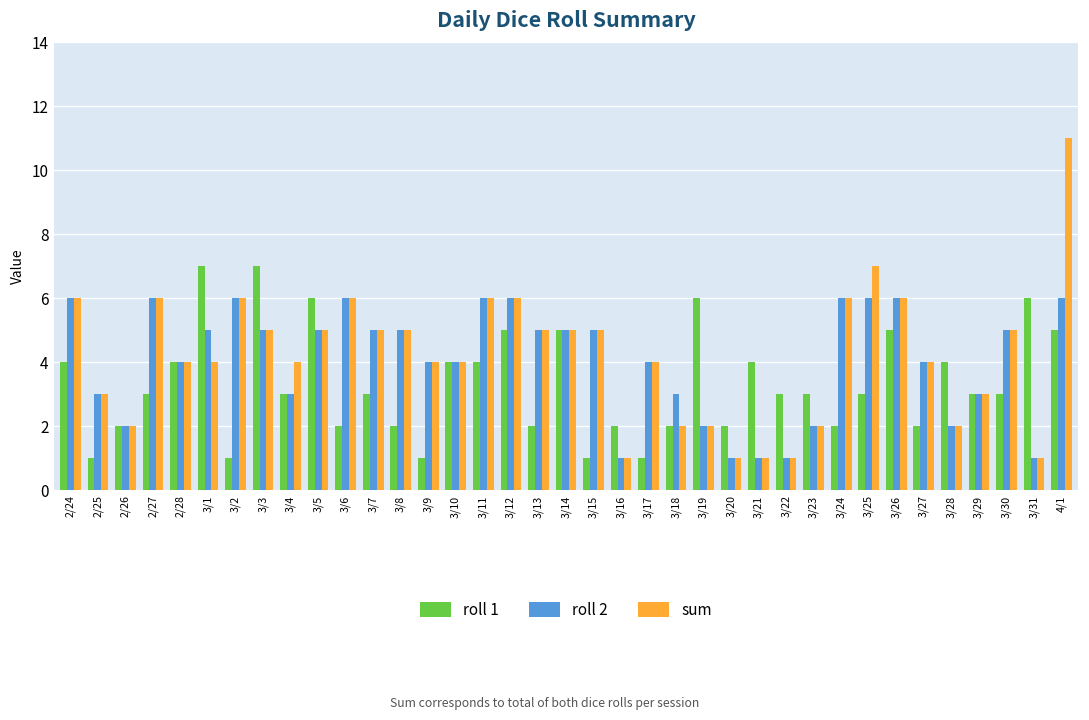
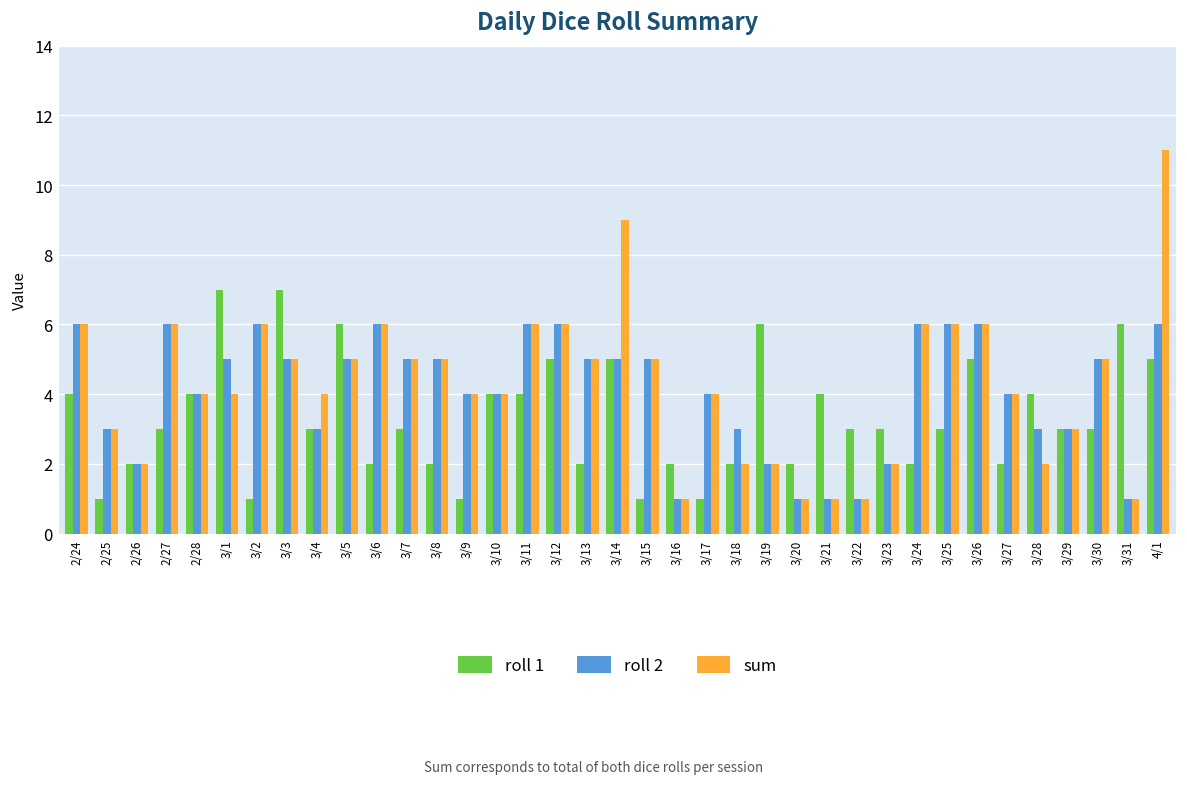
sum, 3/14: 5 -> 9
sum, 3/25: 7 -> 6
roll 2, 3/28: 2 -> 3
